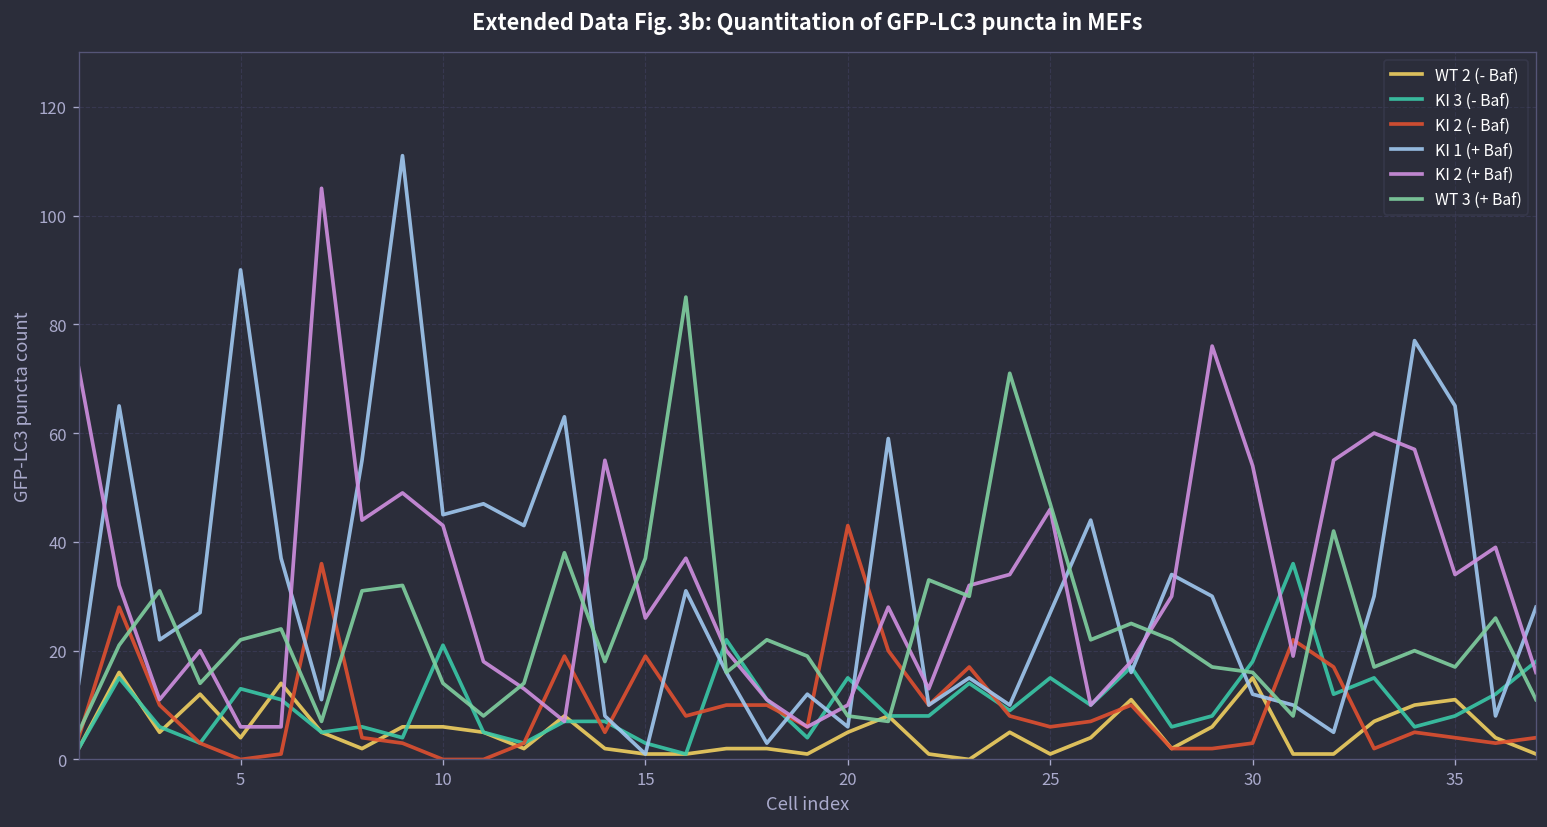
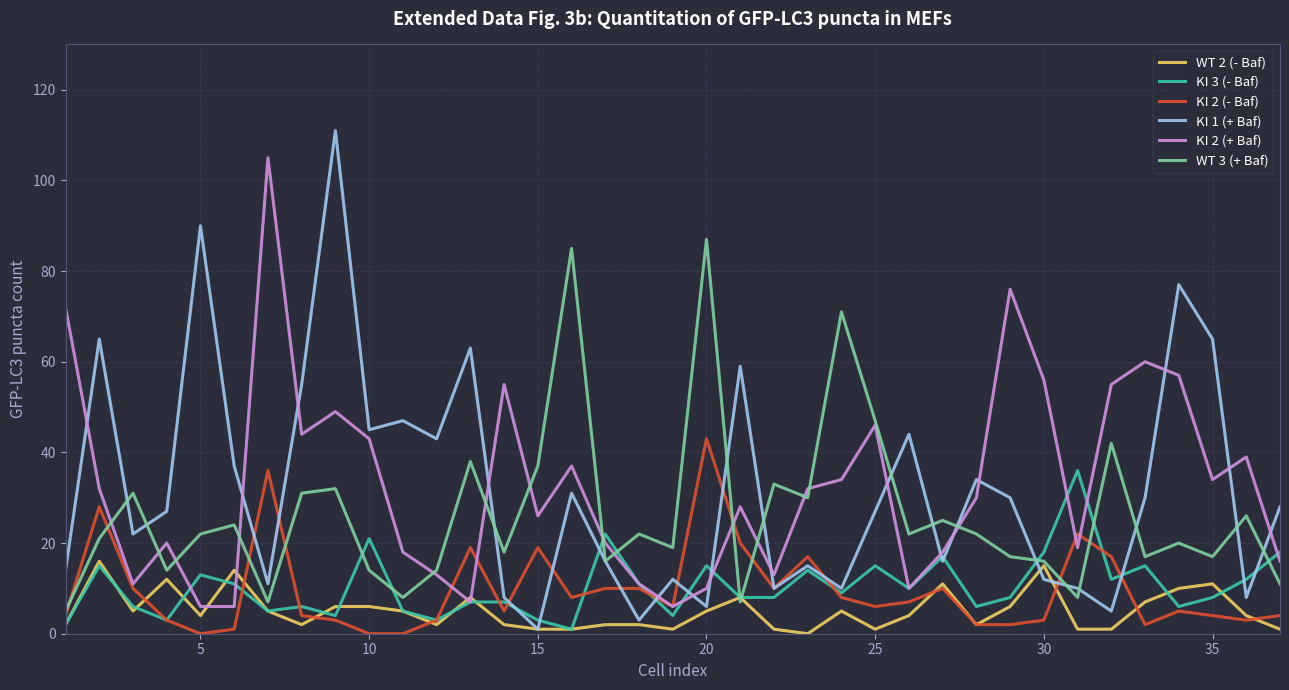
WT 3 (+ Baf), 20: 8 -> 87
KI 2 (+ Baf), 30: 54 -> 56
